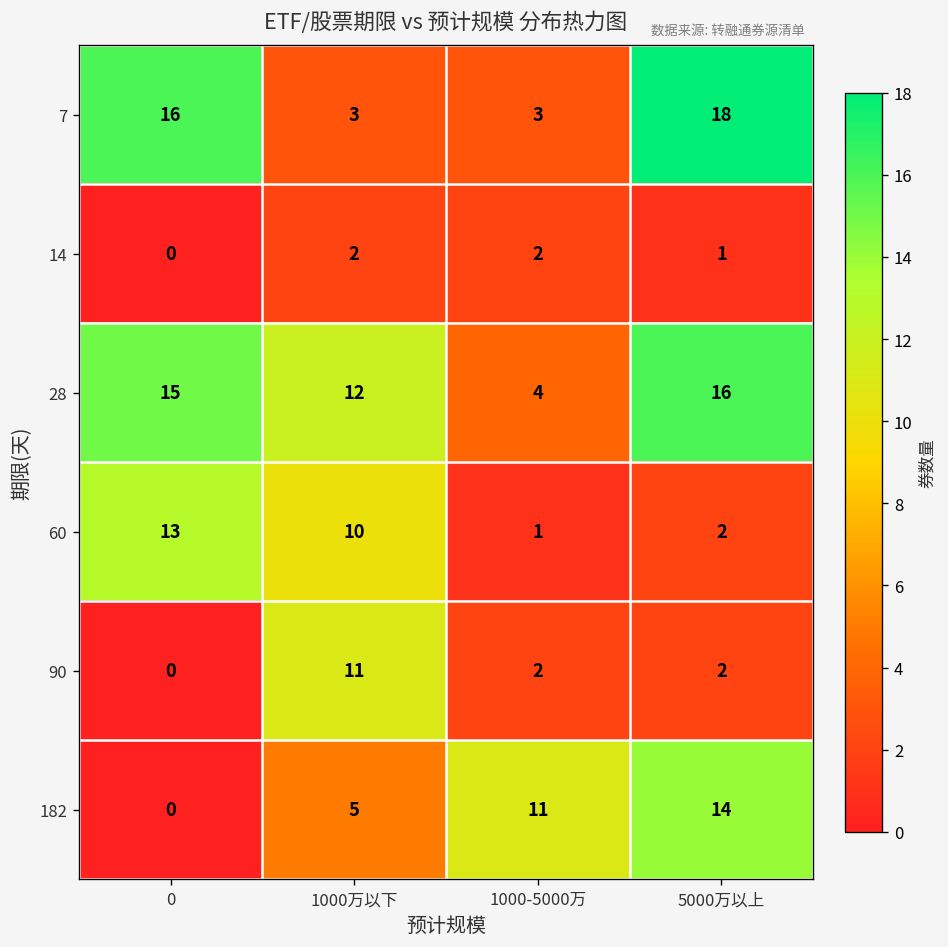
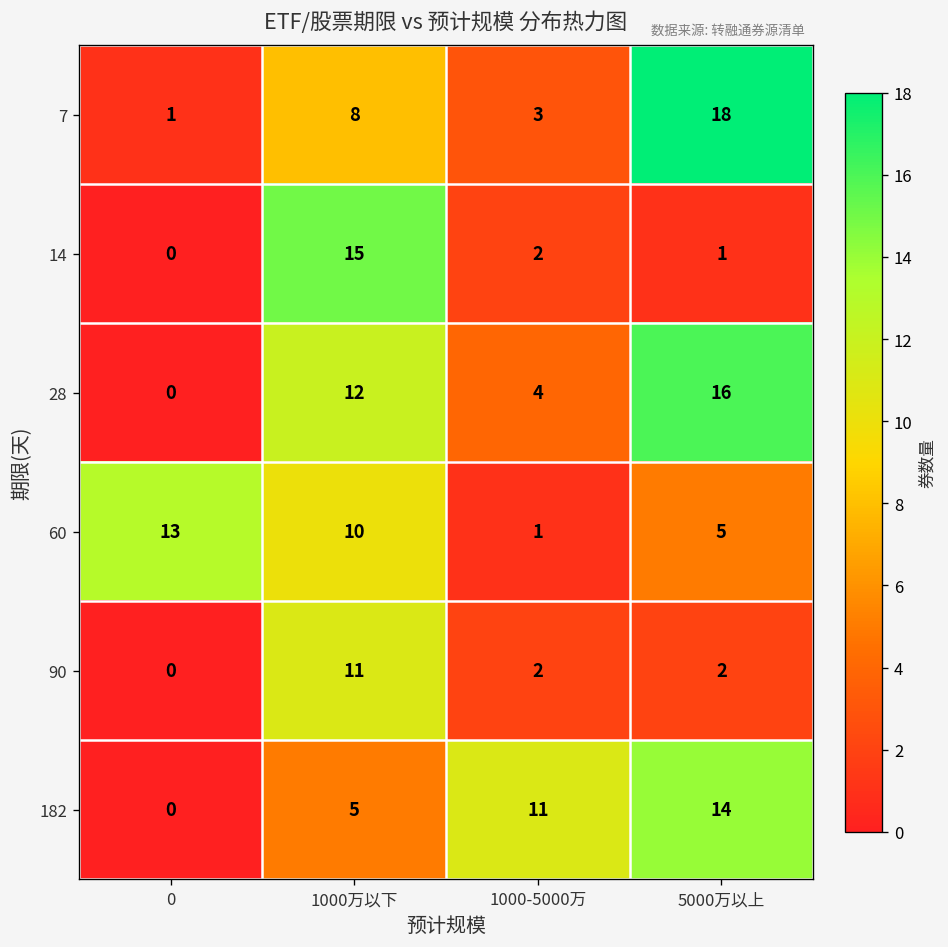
7, 0: 16 -> 1
7, 1000万以下: 3 -> 8
14, 1000万以下: 2 -> 15
28, 0: 15 -> 0
60, 5000万以上: 2 -> 5
